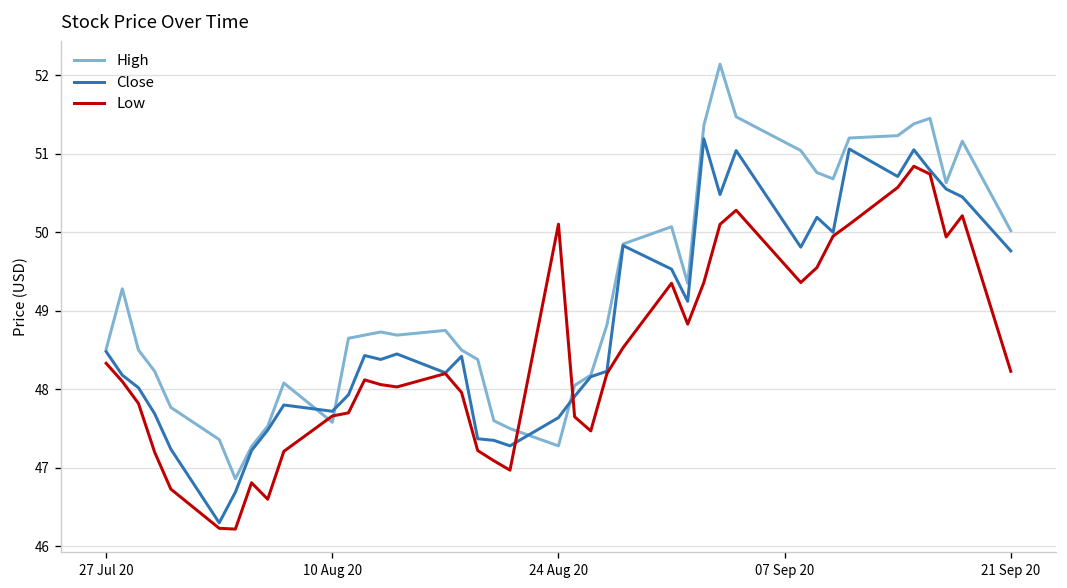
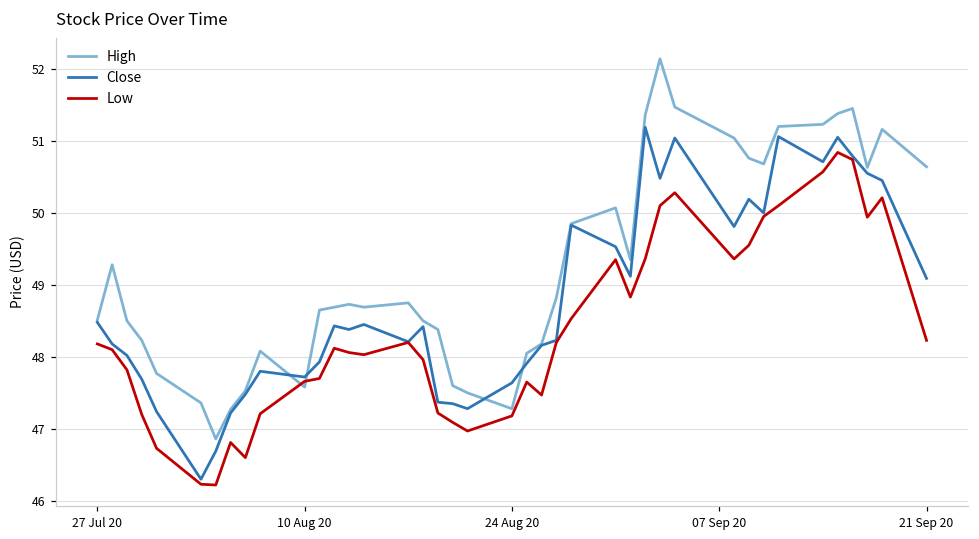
Low, 27 Jul 20: 48.3 -> 48.2
Low, 24 Aug 20: 50.1 -> 47.2
High, 21 Sep 20: 50.0 -> 50.6
Close, 21 Sep 20: 49.8 -> 49.1
